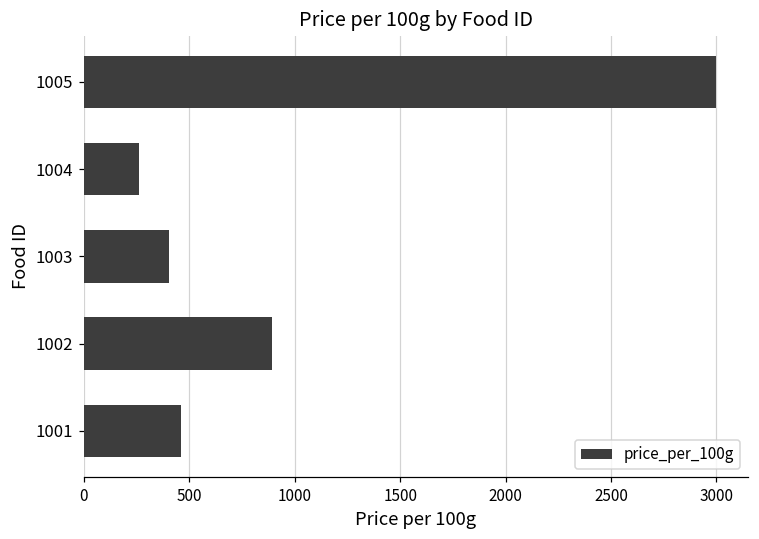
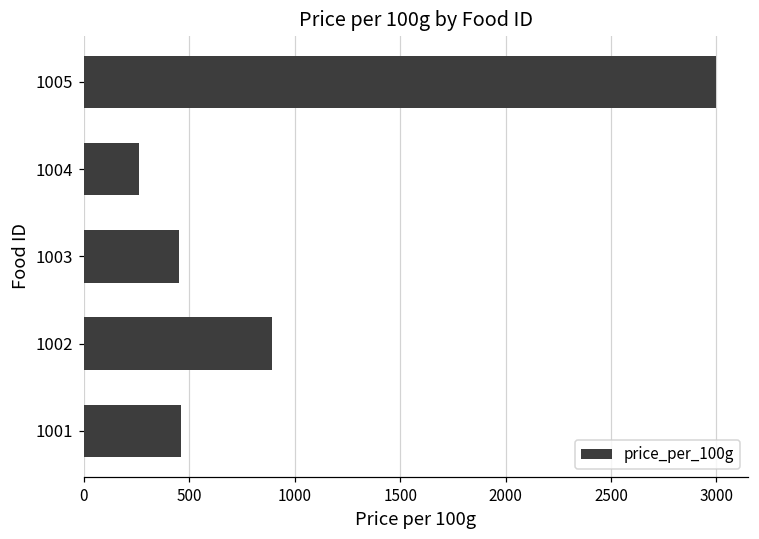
1003: 410 -> 450
